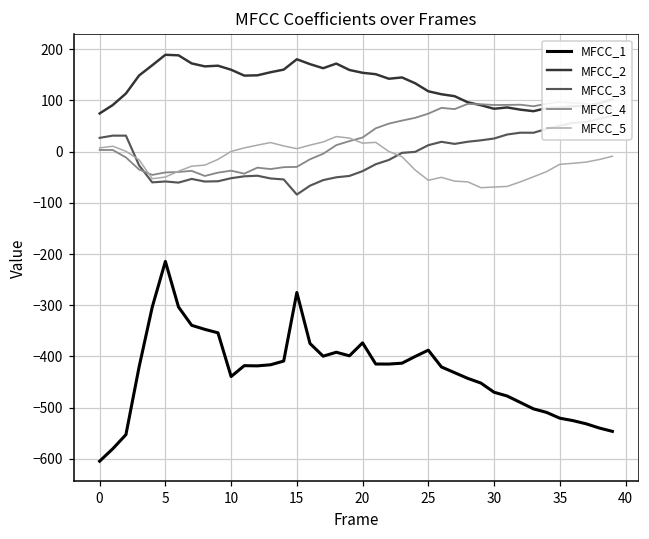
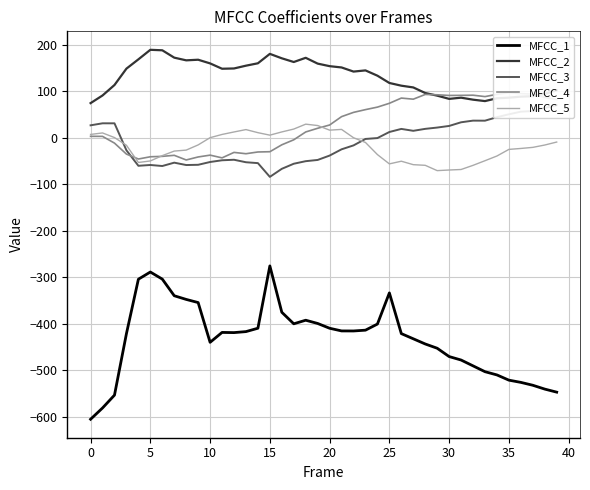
MFCC_1, 5: -210 -> -290
MFCC_1, 20: -370 -> -410
MFCC_1, 25: -390 -> -330
